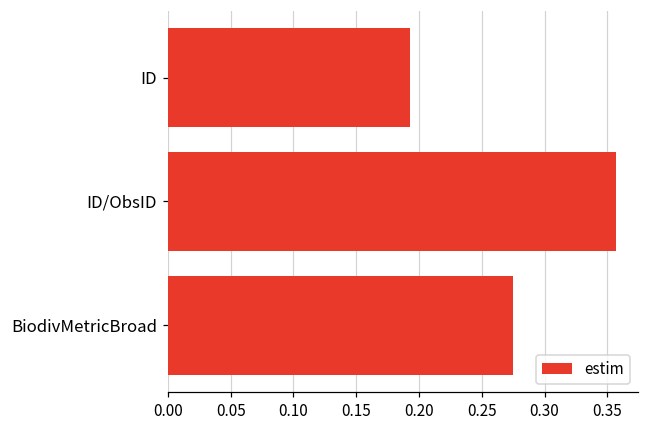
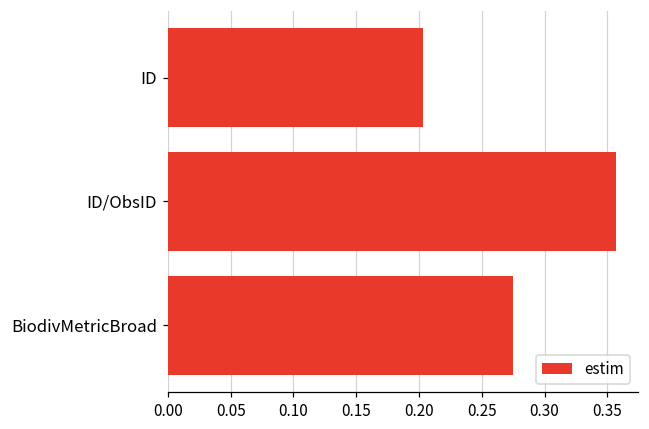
ID: 0.193 -> 0.203
